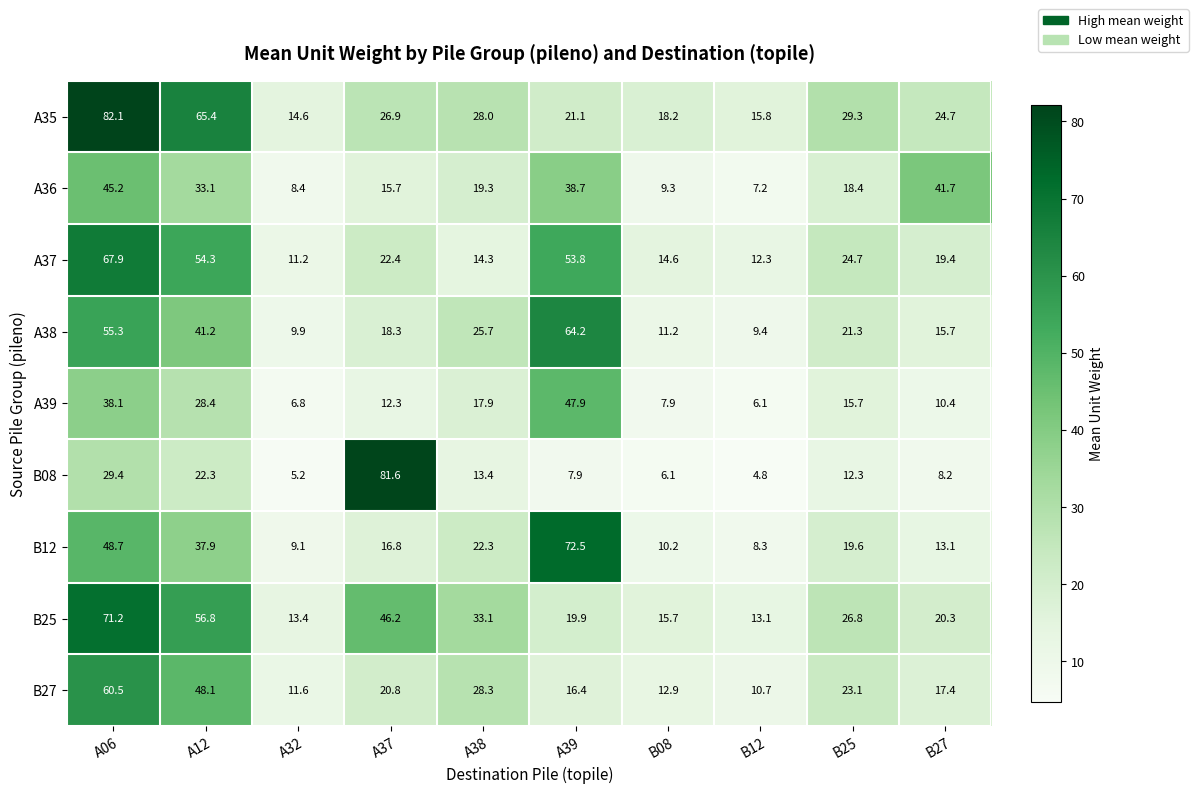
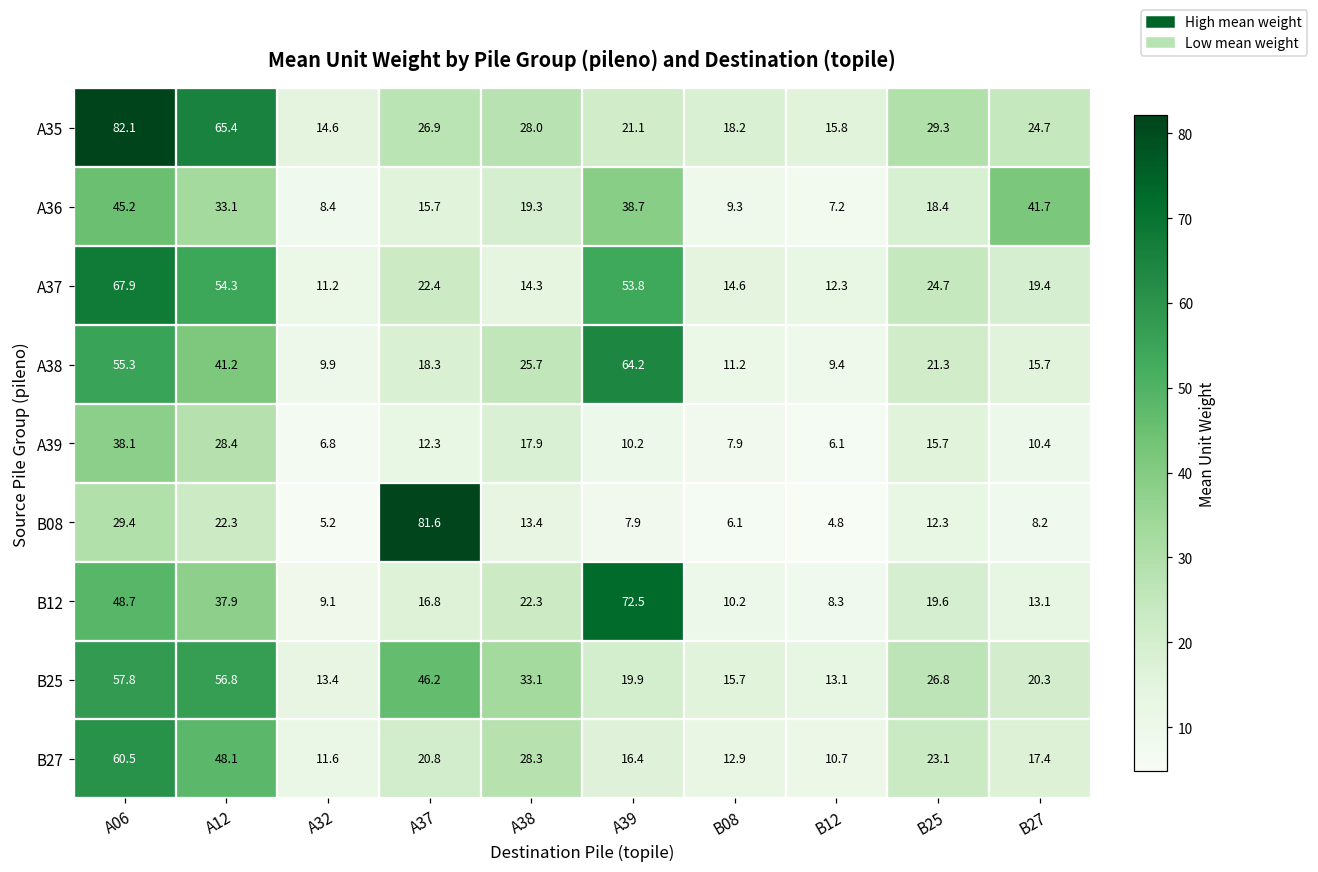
A39, A39: 47.9 -> 10.2
B25, A06: 71.2 -> 57.8
